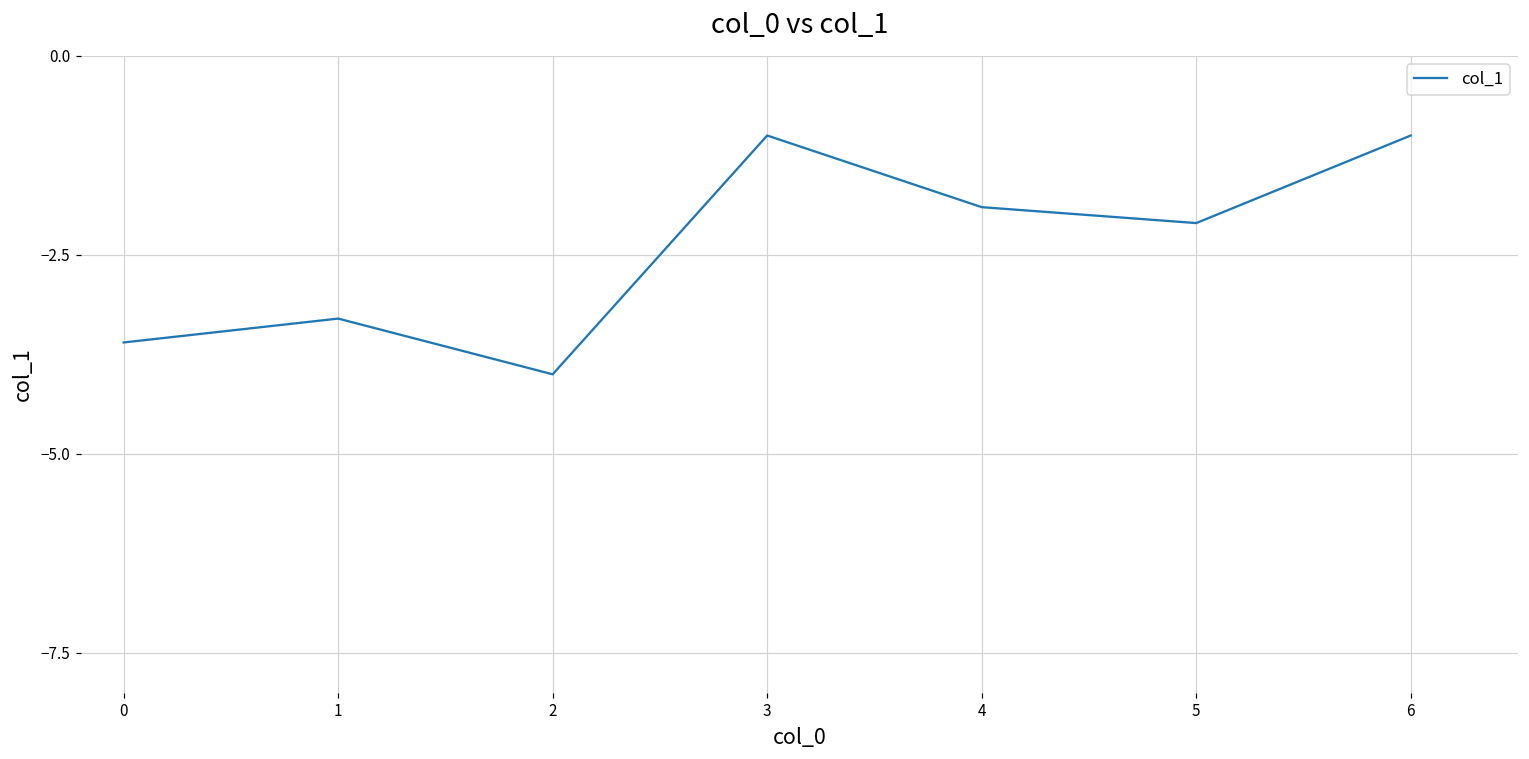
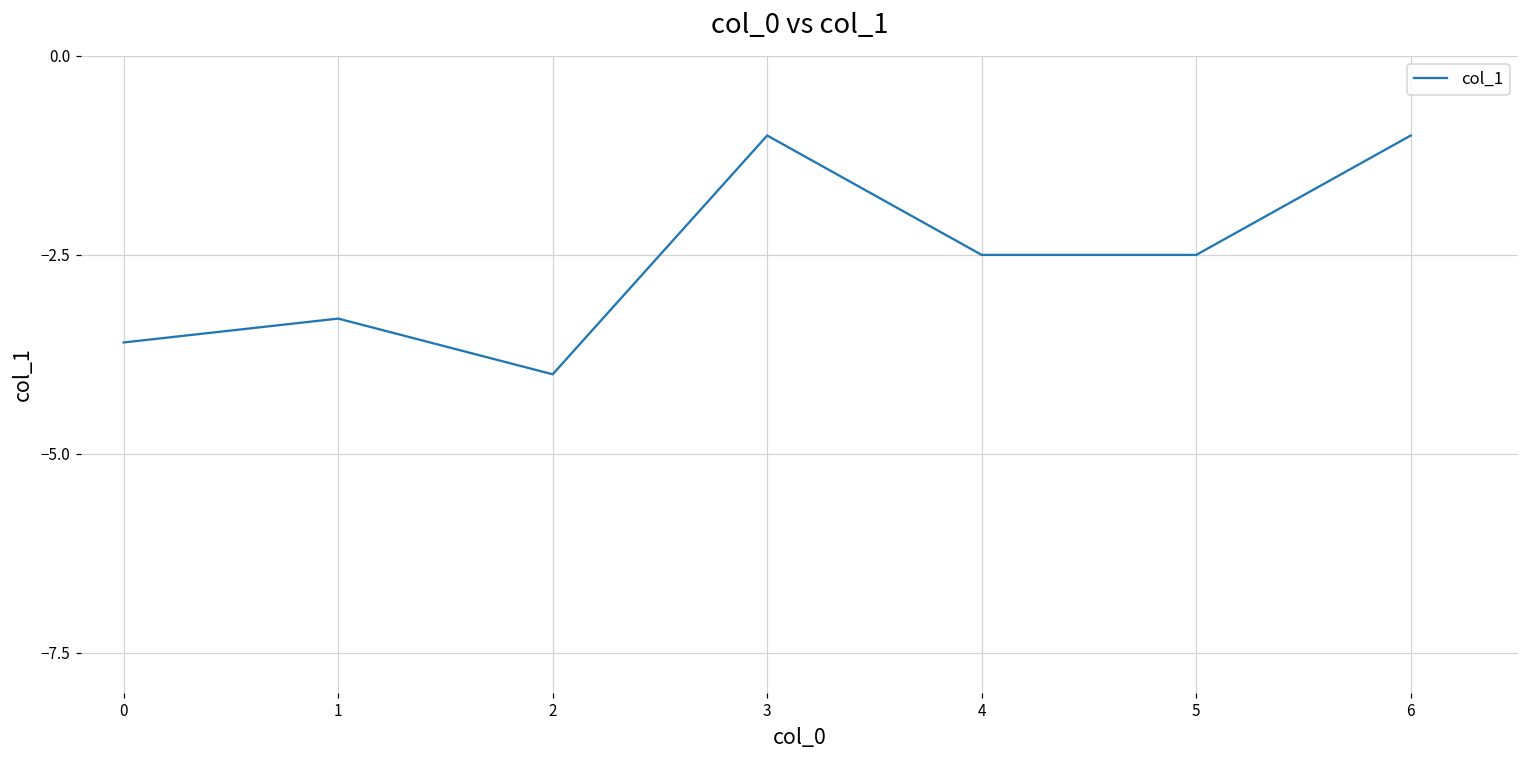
4: -1.9 -> -2.5
5: -2.1 -> -2.5
